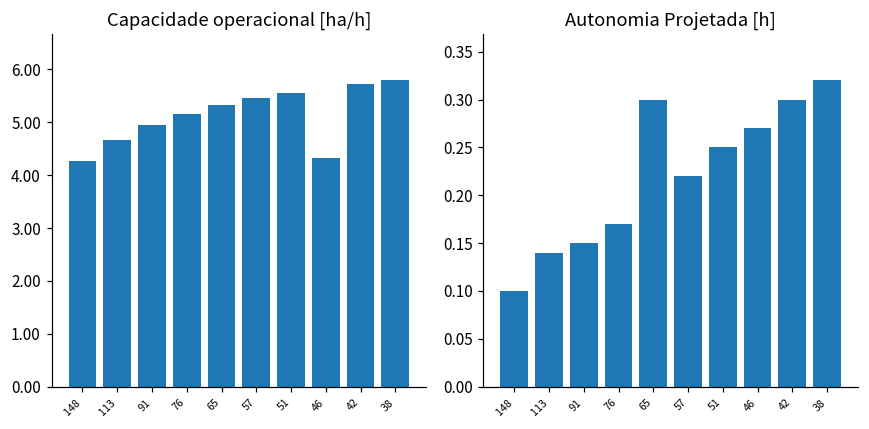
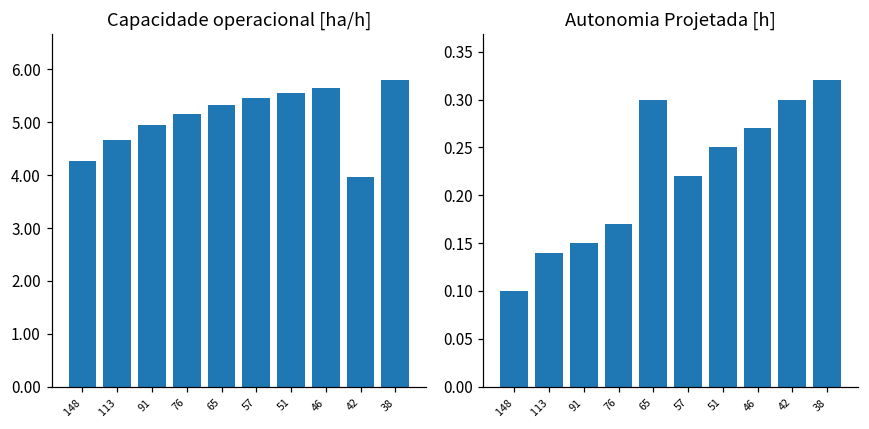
Capacidade operacional [ha/h], 46: 4.3 -> 5.6
Capacidade operacional [ha/h], 42: 5.7 -> 4.0
